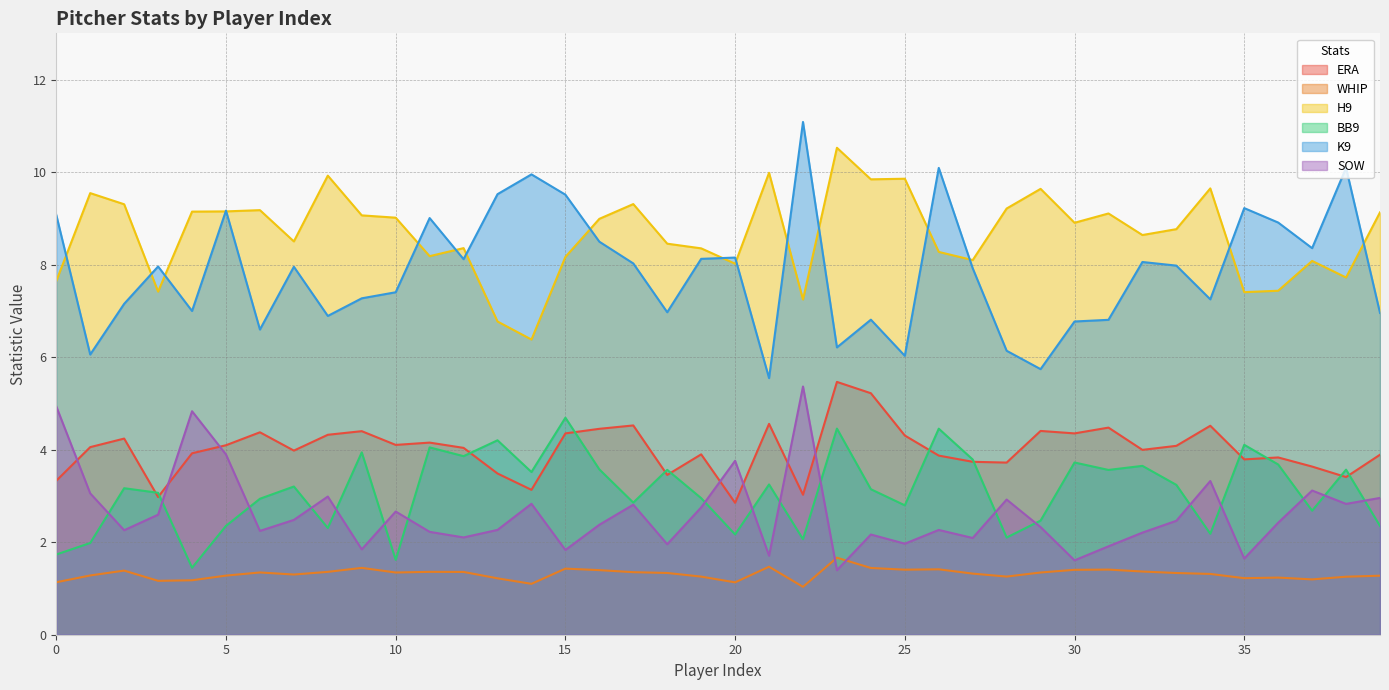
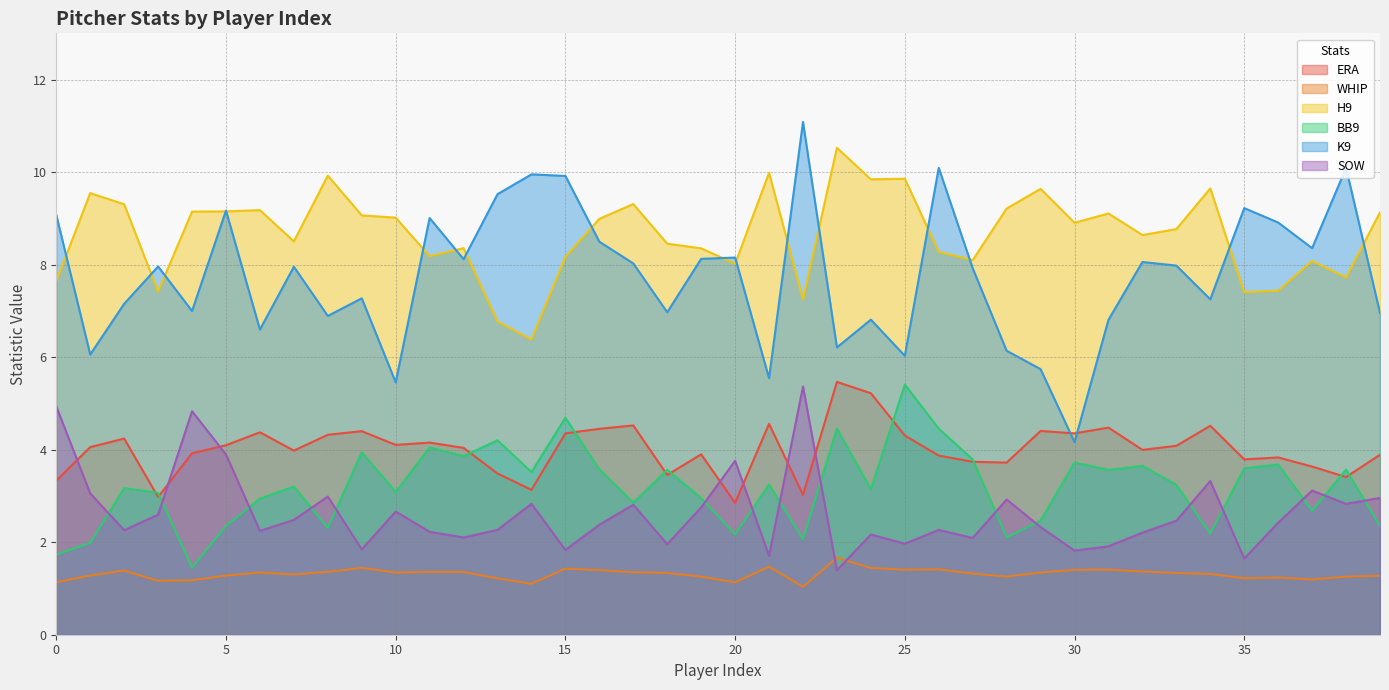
BB9, 10: 1.6 -> 3.1
K9, 10: 7.4 -> 5.5
K9, 15: 9.5 -> 9.9
BB9, 25: 2.8 -> 5.4
K9, 30: 6.8 -> 4.2
SOW, 30: 1.6 -> 1.8
BB9, 35: 4.1 -> 3.6
